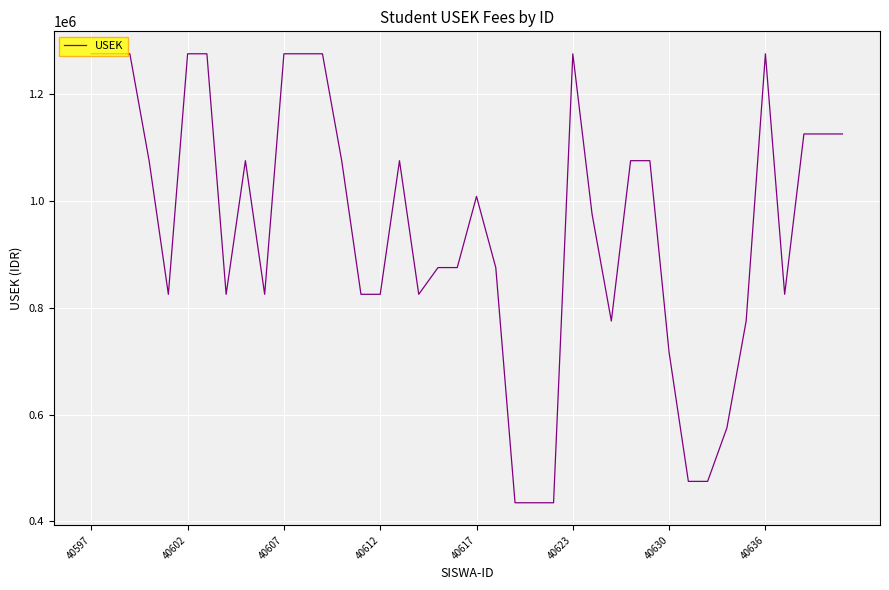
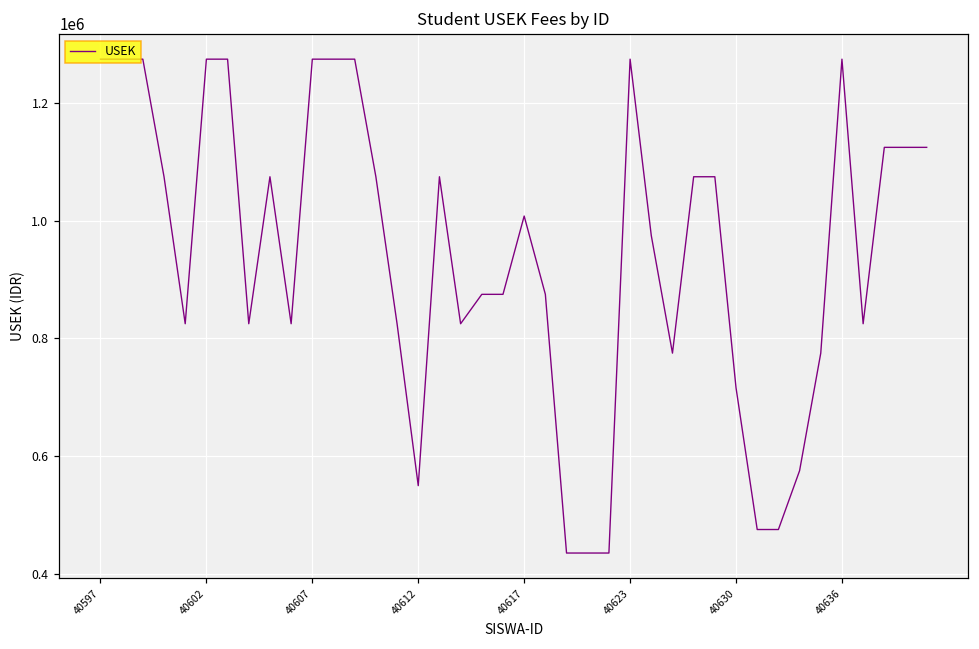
40612: 830000 -> 550000
